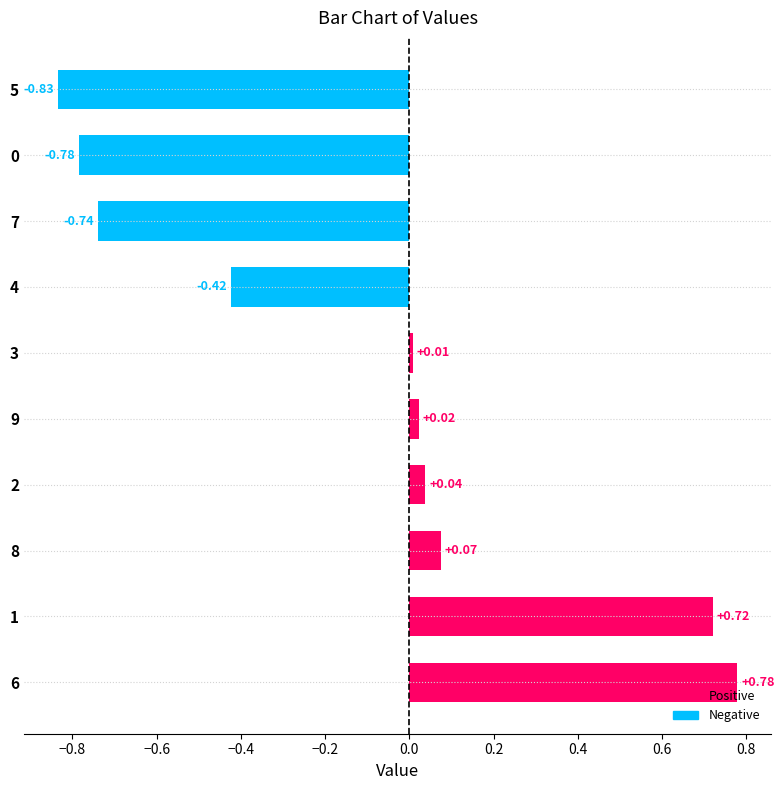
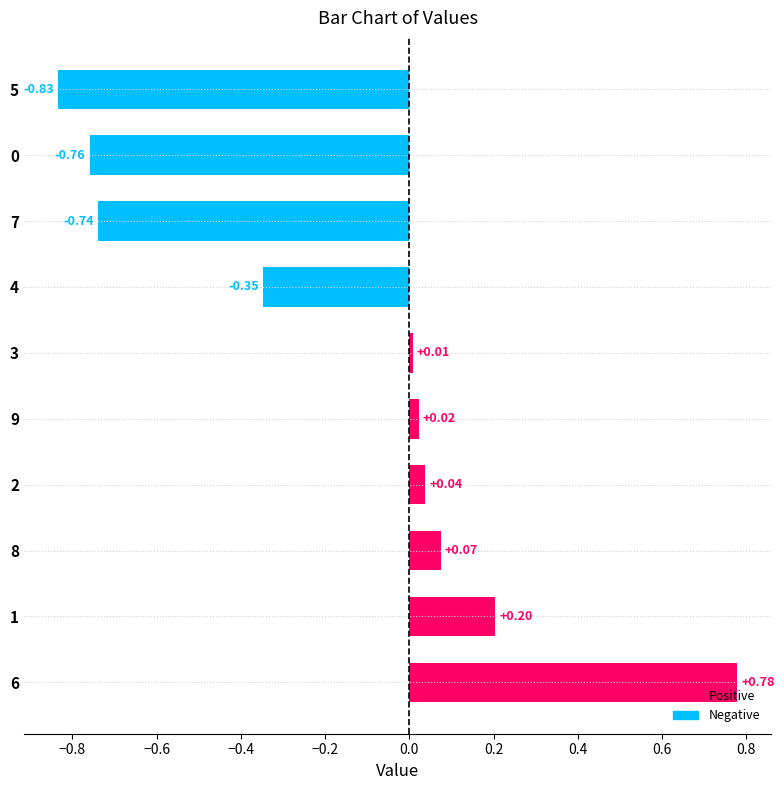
0: -0.78 -> -0.76
4: -0.42 -> -0.35
1: +0.72 -> +0.20
